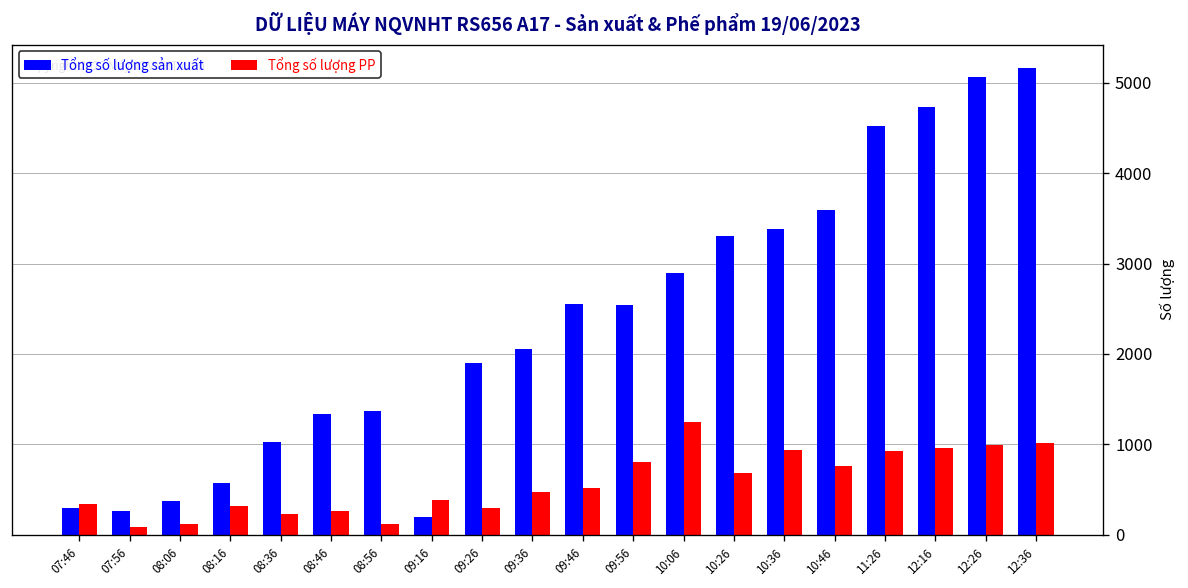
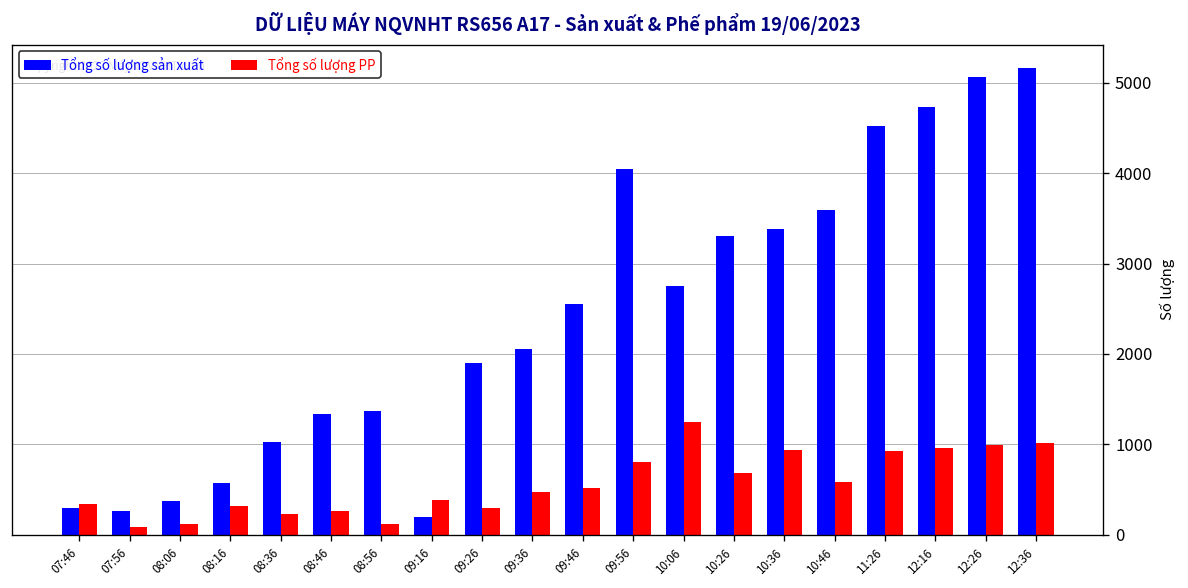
Tổng số lượng sản xuất, 09:56: 2500 -> 4000
Tổng số lượng sản xuất, 10:06: 2900 -> 2800
Tổng số lượng PP, 10:46: 800 -> 600
